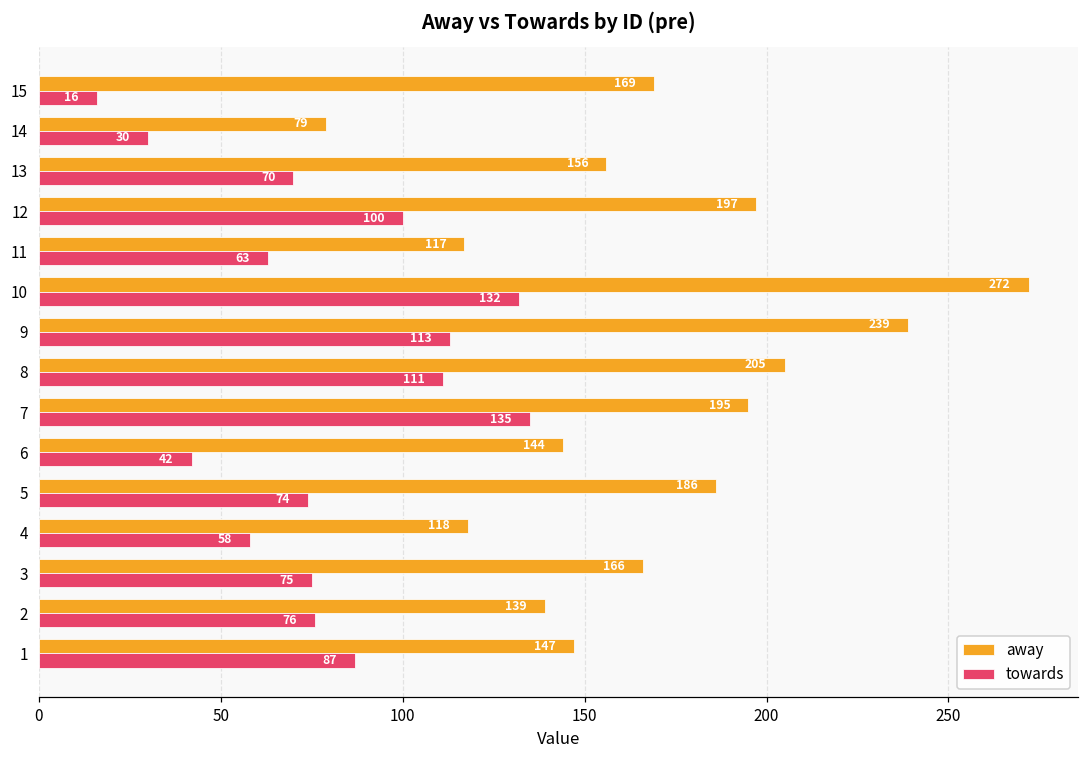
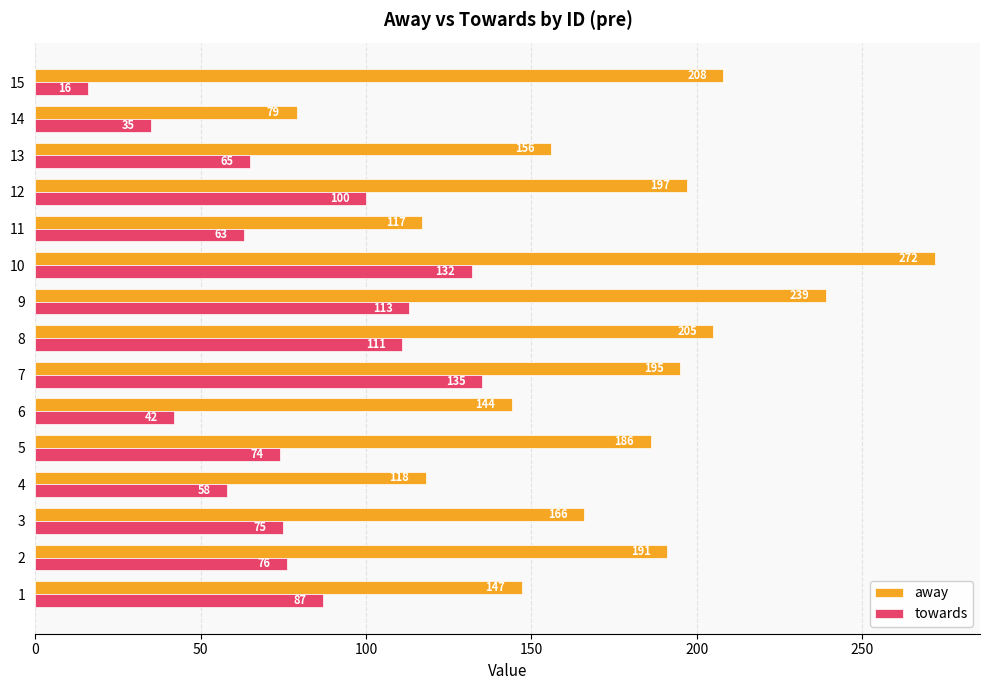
away, 15: 169 -> 208
towards, 14: 30 -> 35
towards, 13: 70 -> 65
away, 2: 139 -> 191
